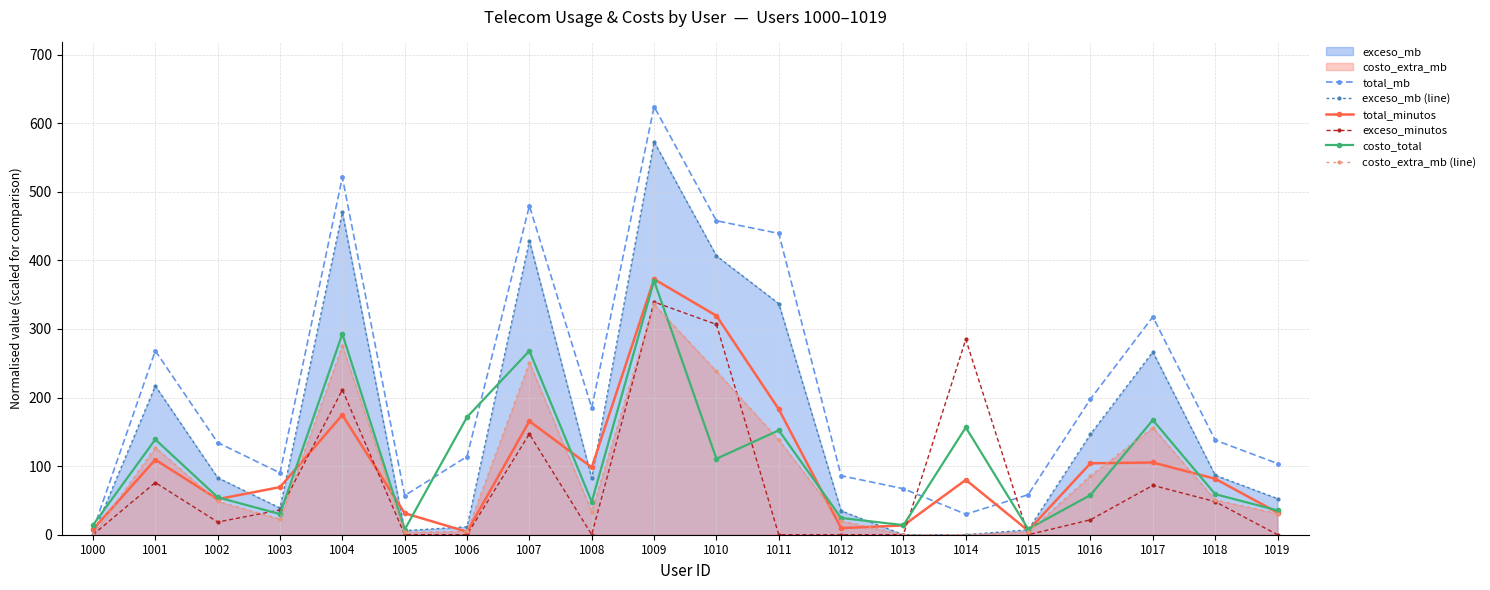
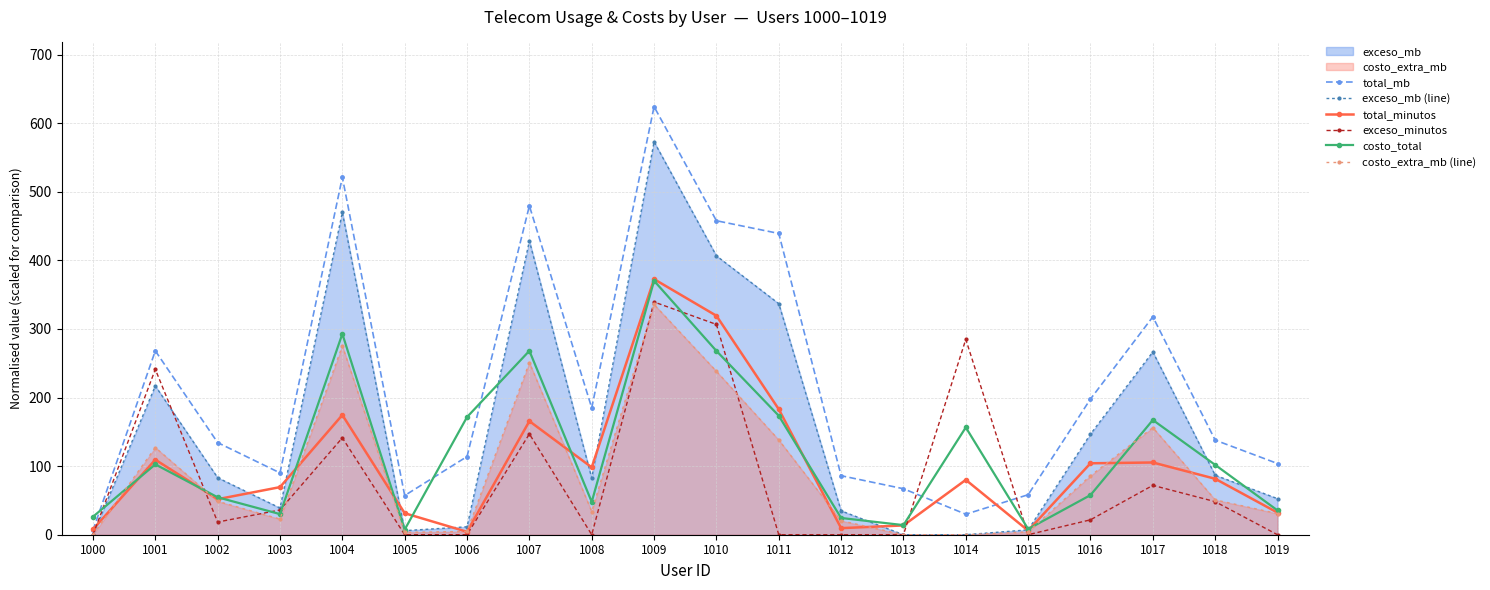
costo_total, 1000: 10 -> 30
exceso_minutos, 1001: 80 -> 240
costo_total, 1001: 140 -> 100
exceso_minutos, 1004: 210 -> 140
costo_total, 1010: 110 -> 270
costo_total, 1011: 150 -> 170
costo_total, 1018: 60 -> 100
